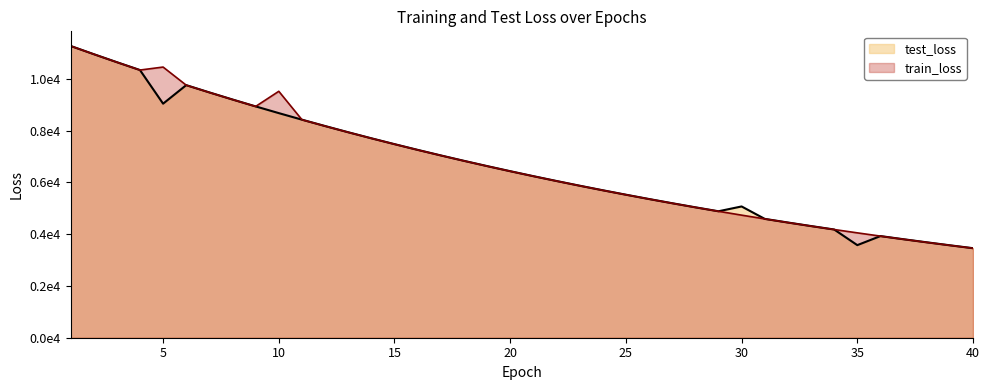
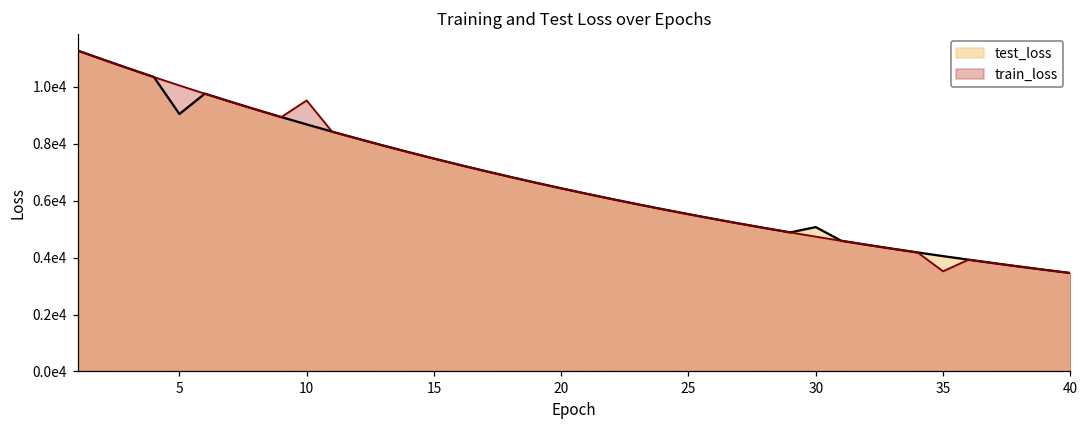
train_loss, 5: 10500 -> 10000
test_loss, 35: 3600 -> 4000
train_loss, 35: 4000 -> 3500
